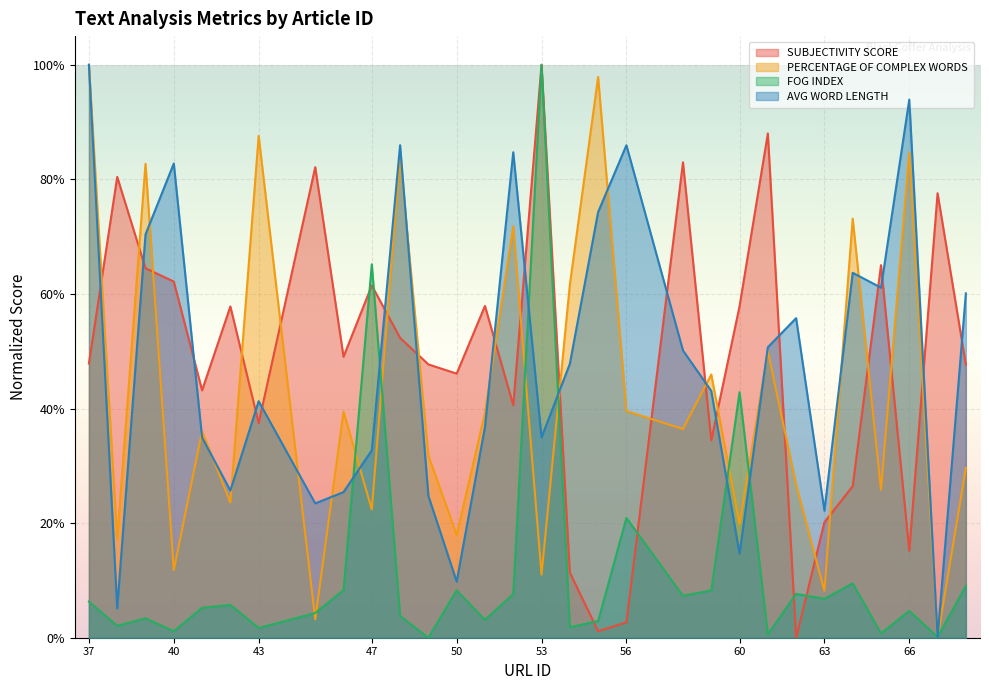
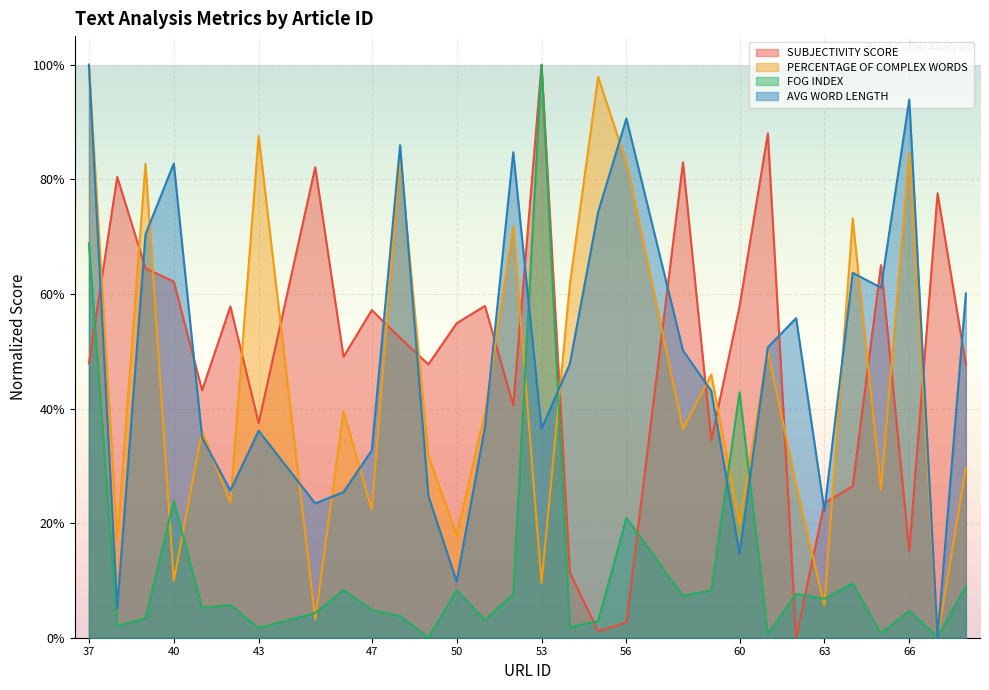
FOG INDEX, 37: 6% -> 69%
PERCENTAGE OF COMPLEX WORDS, 40: 12% -> 10%
FOG INDEX, 40: 1% -> 24%
AVG WORD LENGTH, 43: 41% -> 36%
SUBJECTIVITY SCORE, 47: 61% -> 57%
FOG INDEX, 47: 65% -> 5%
SUBJECTIVITY SCORE, 50: 46% -> 55%
PERCENTAGE OF COMPLEX WORDS, 53: 11% -> 10%
AVG WORD LENGTH, 53: 35% -> 36%
PERCENTAGE OF COMPLEX WORDS, 56: 40% -> 83%
AVG WORD LENGTH, 56: 86% -> 91%
SUBJECTIVITY SCORE, 63: 20% -> 24%
PERCENTAGE OF COMPLEX WORDS, 63: 8% -> 6%
